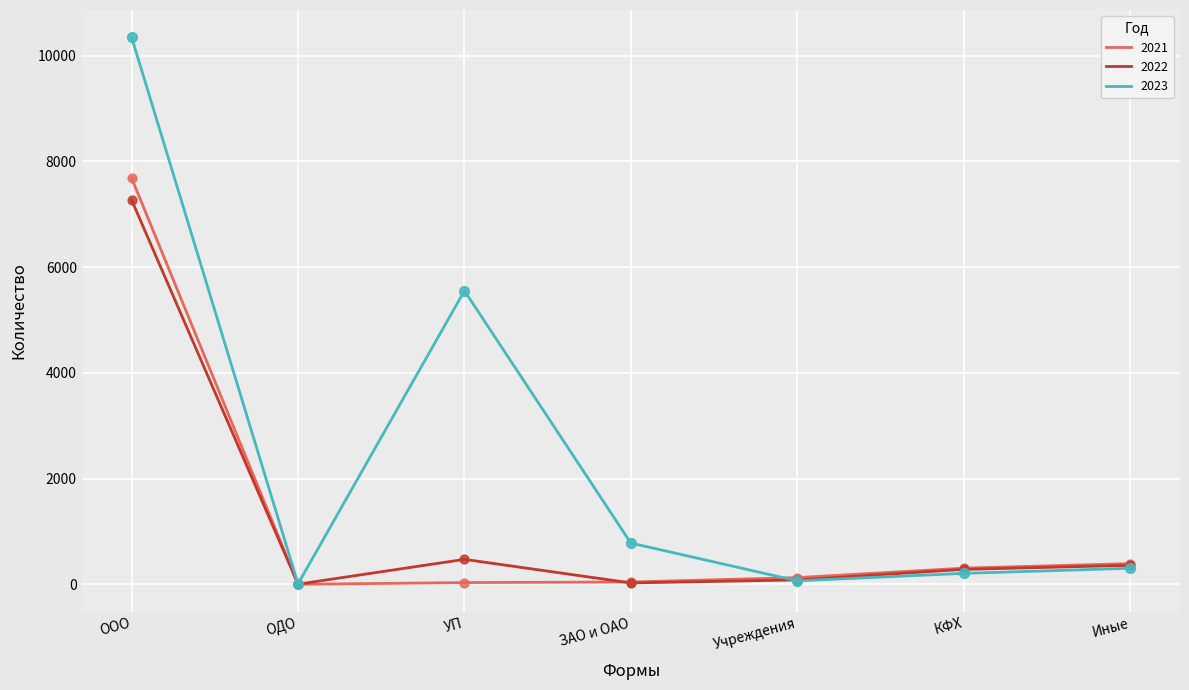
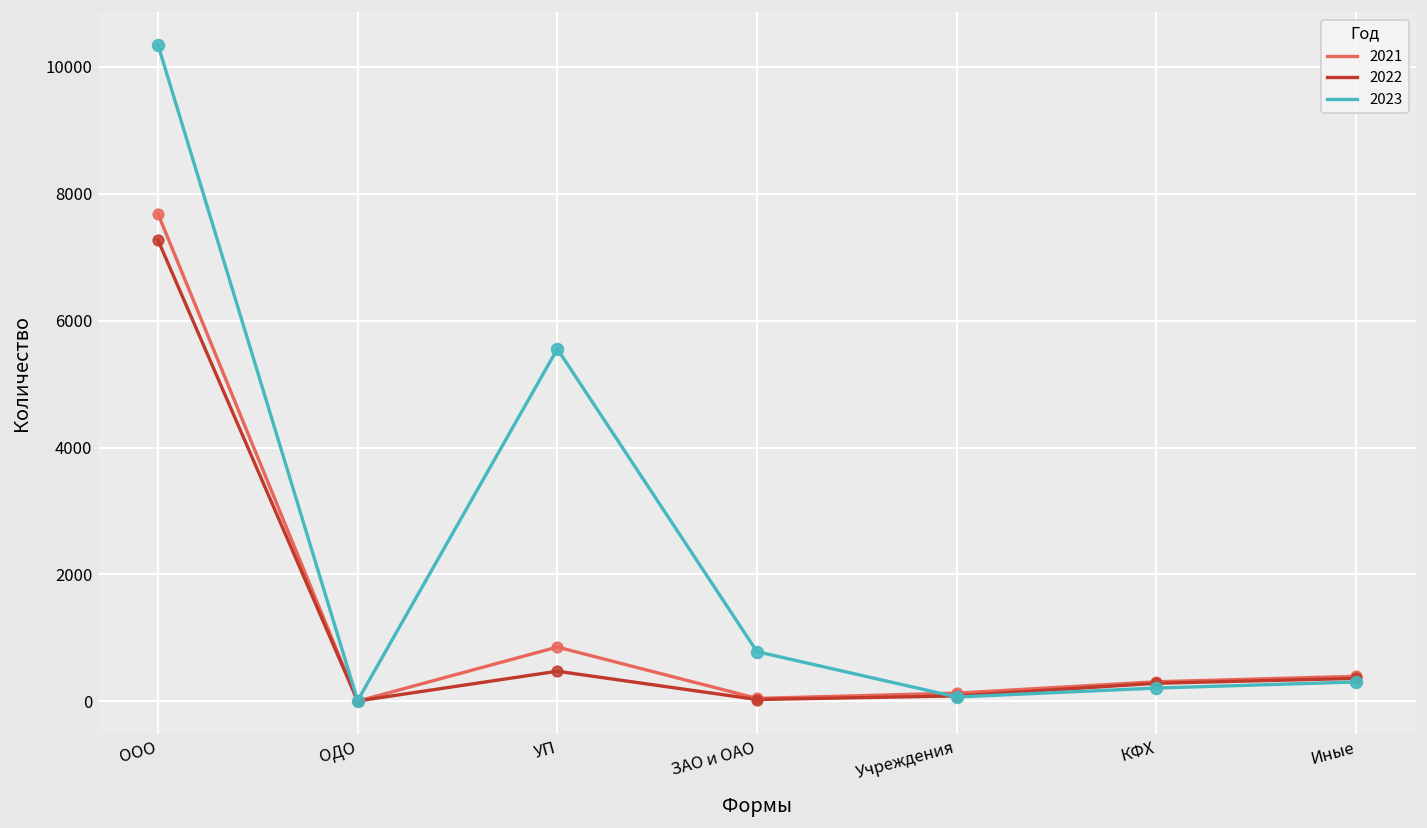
2021, УП: 0 -> 900
